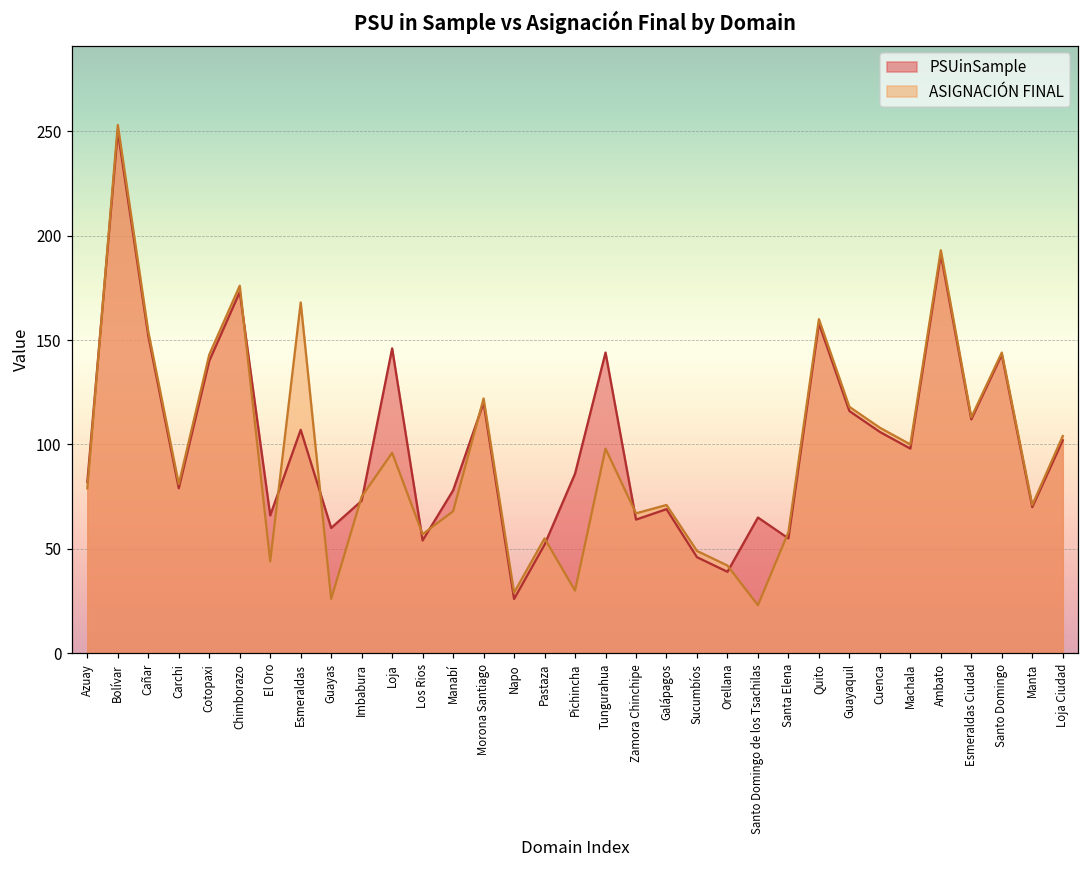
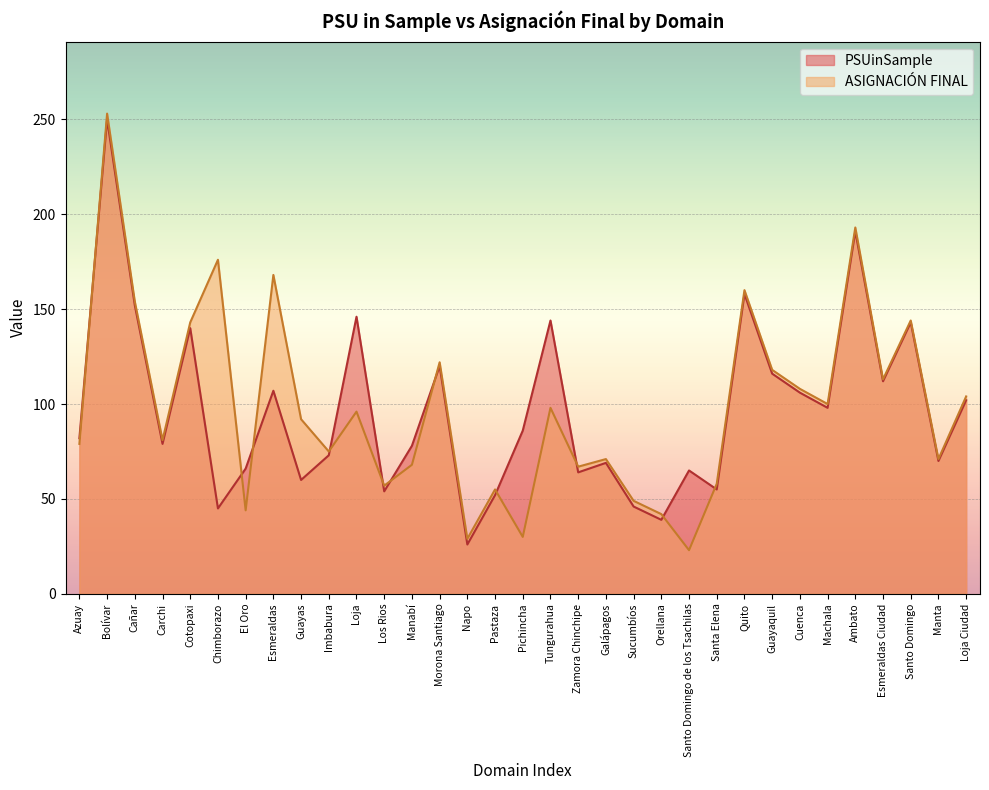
PSUinSample, Chimborazo: 173 -> 45
ASIGNACIÓN FINAL, Guayas: 26 -> 92
